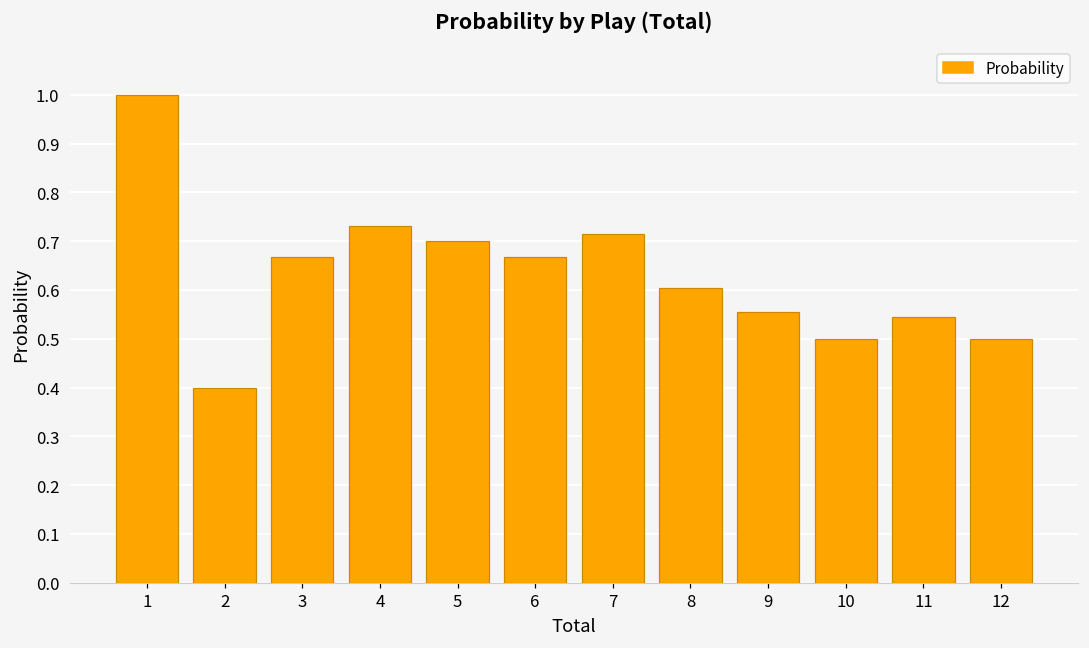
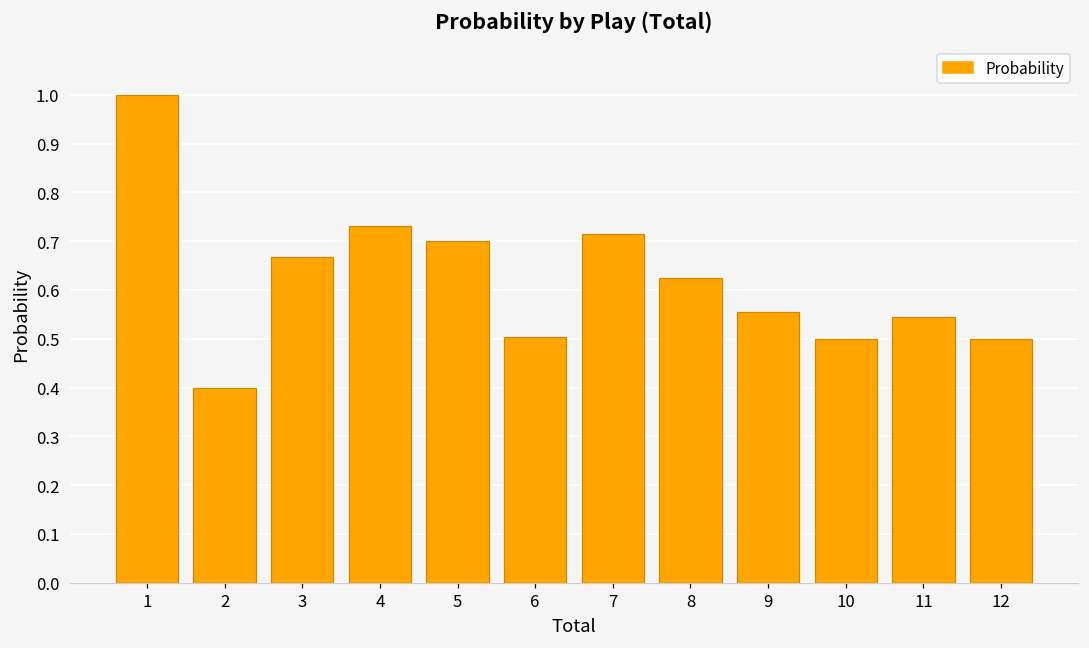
6: 0.67 -> 0.50
8: 0.61 -> 0.63
